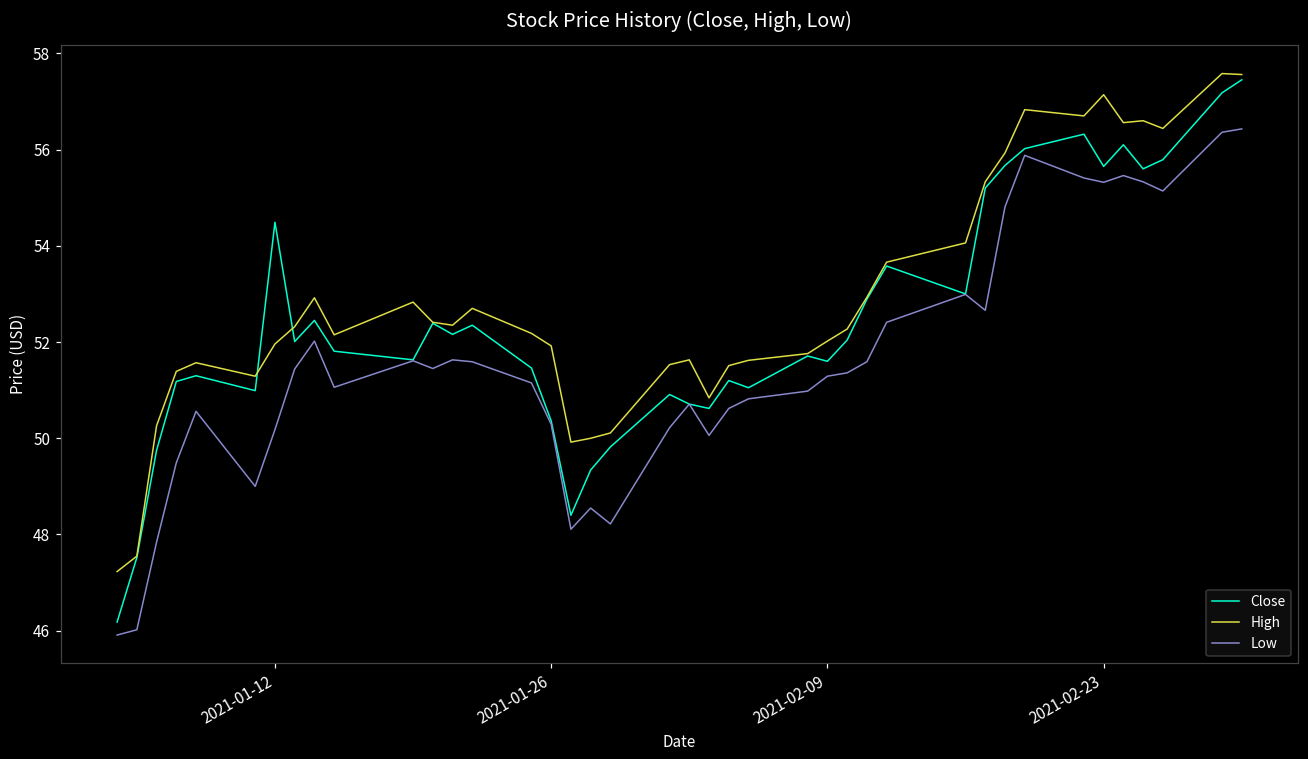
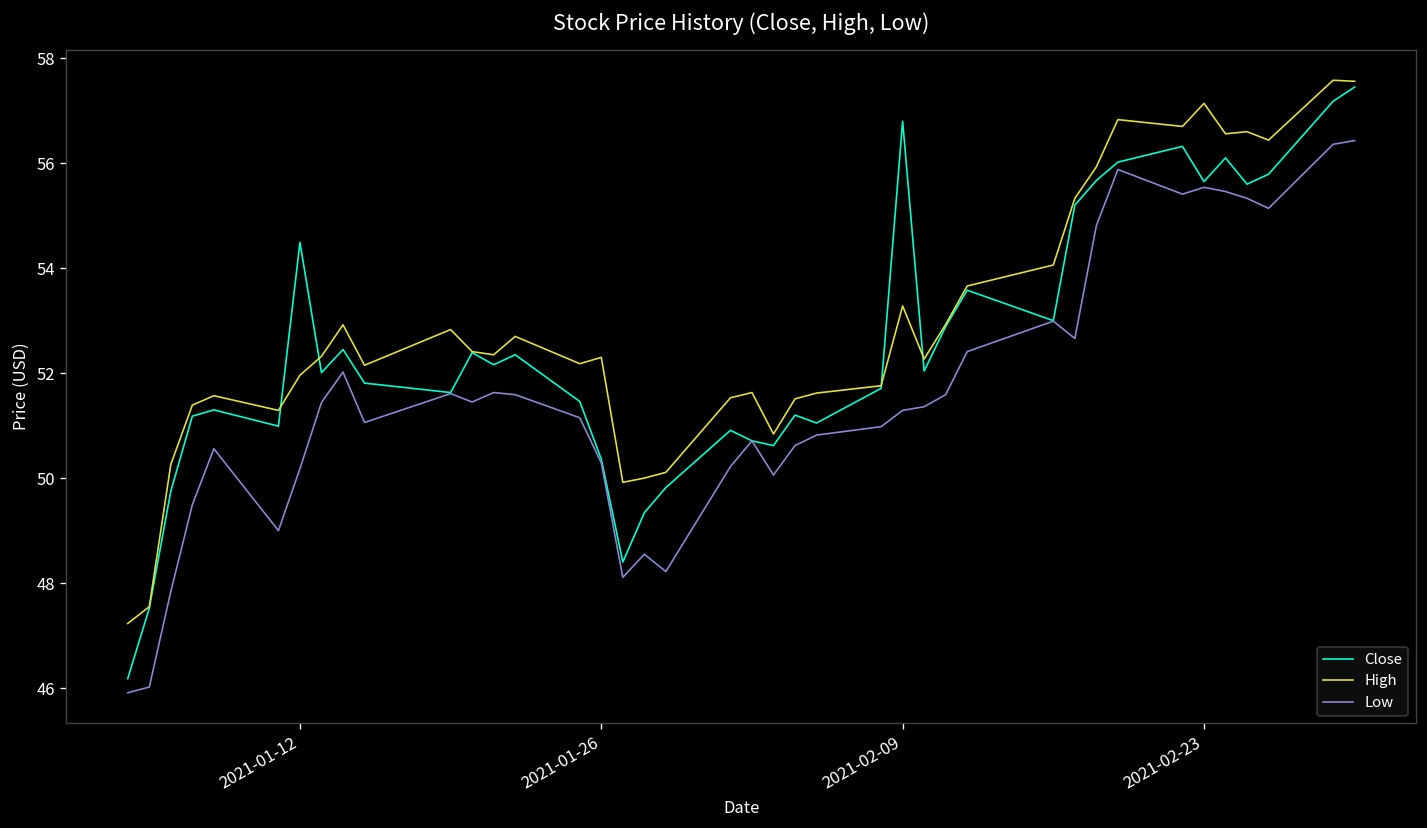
High, 2021-01-26: 51.9 -> 52.3
Close, 2021-02-09: 51.6 -> 56.8
High, 2021-02-09: 52.0 -> 53.3
Low, 2021-02-23: 55.3 -> 55.5
